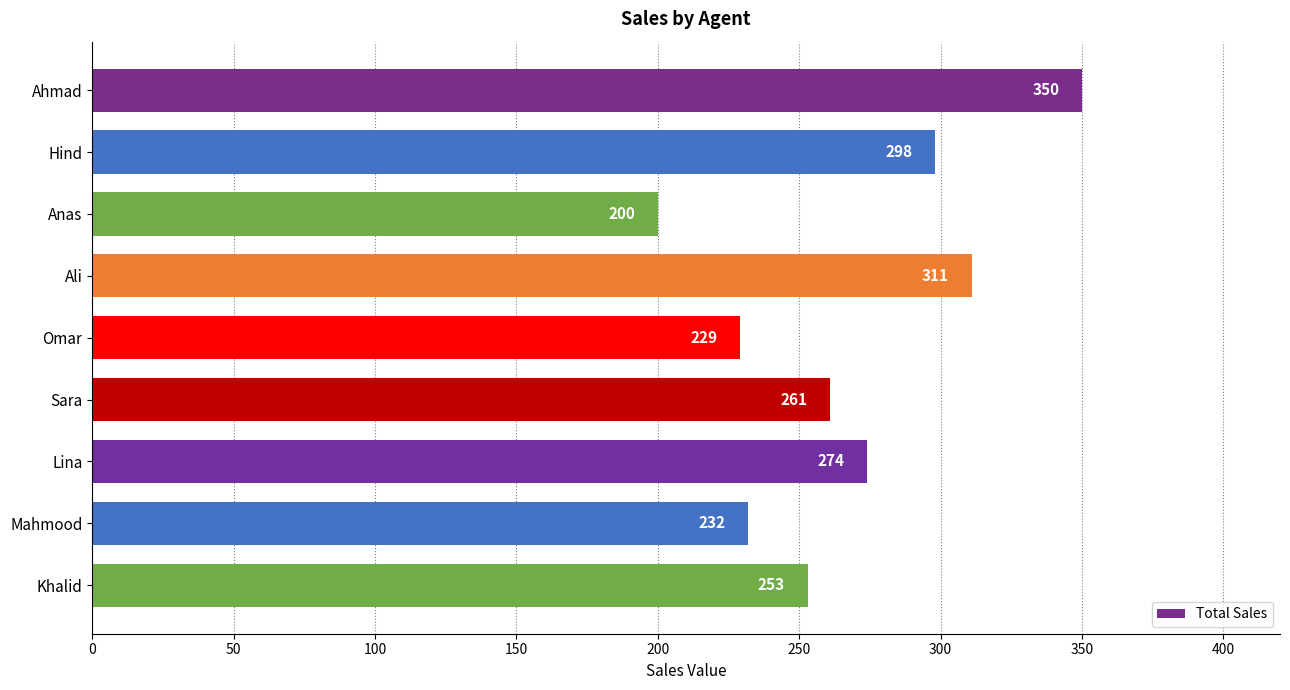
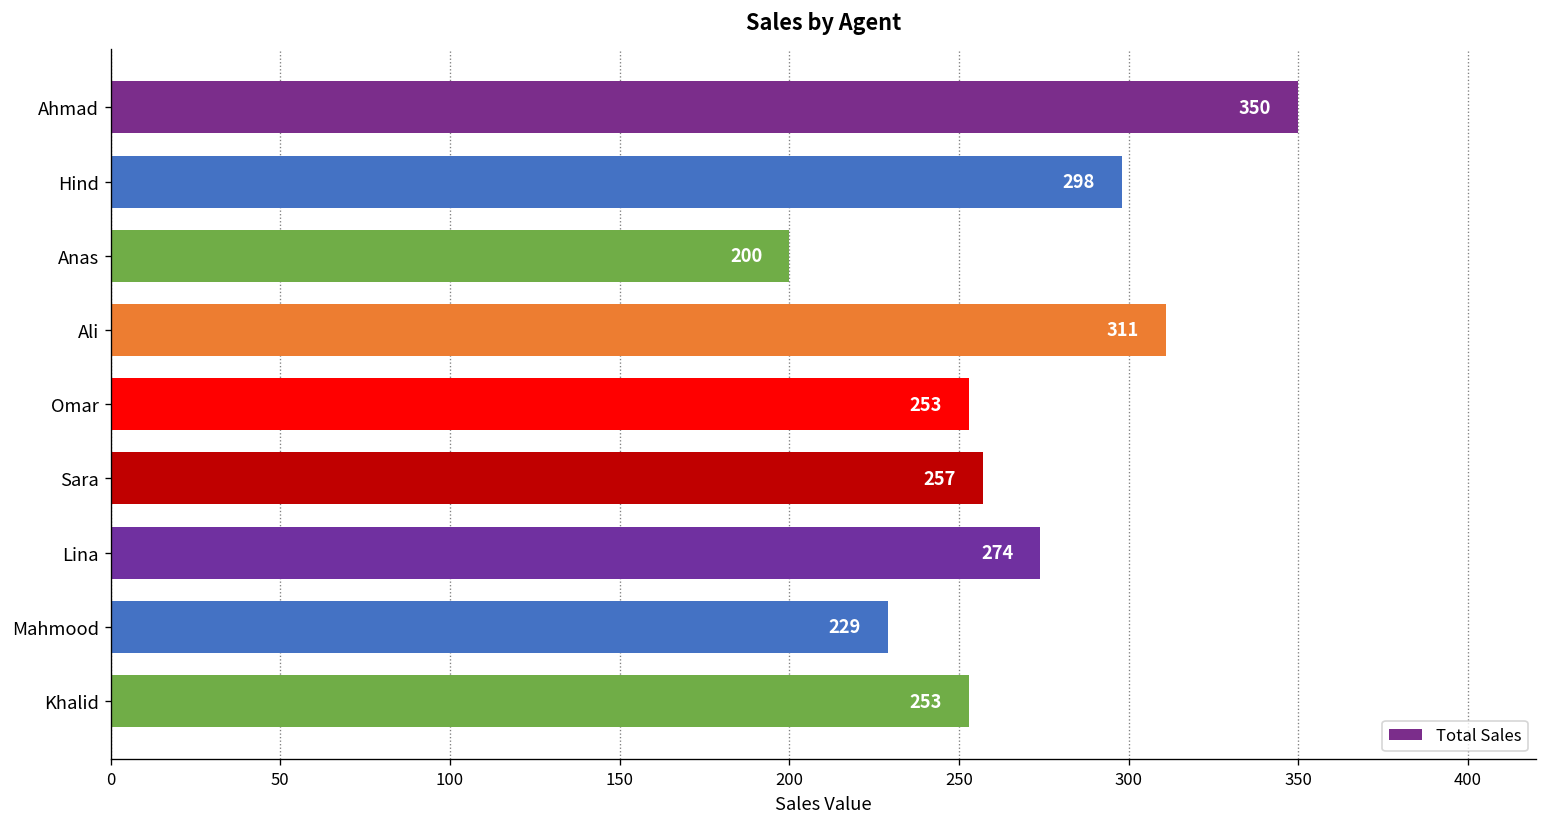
Omar: 229 -> 253
Sara: 261 -> 257
Mahmood: 232 -> 229
